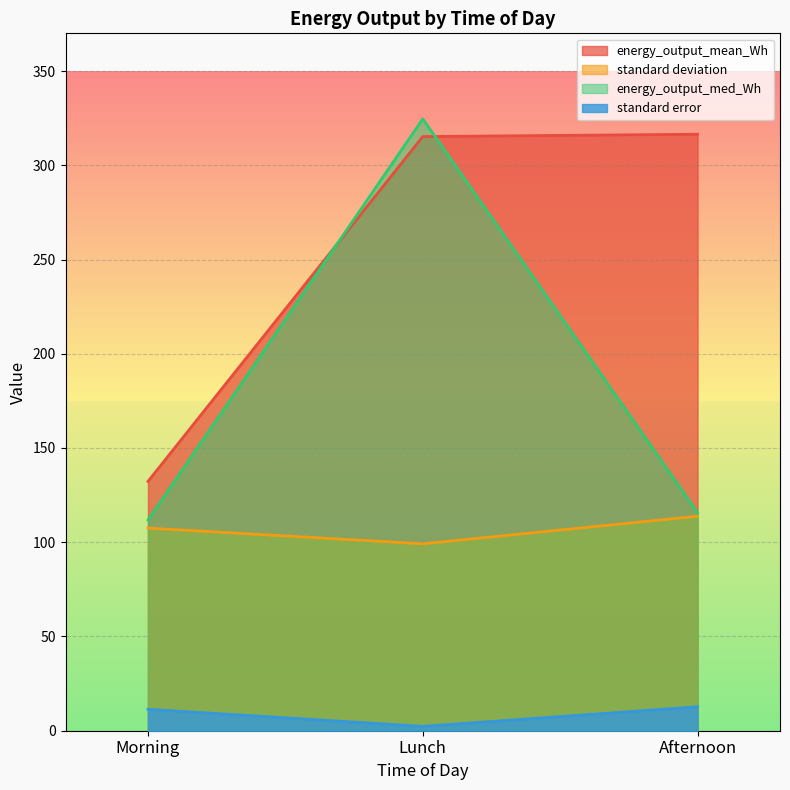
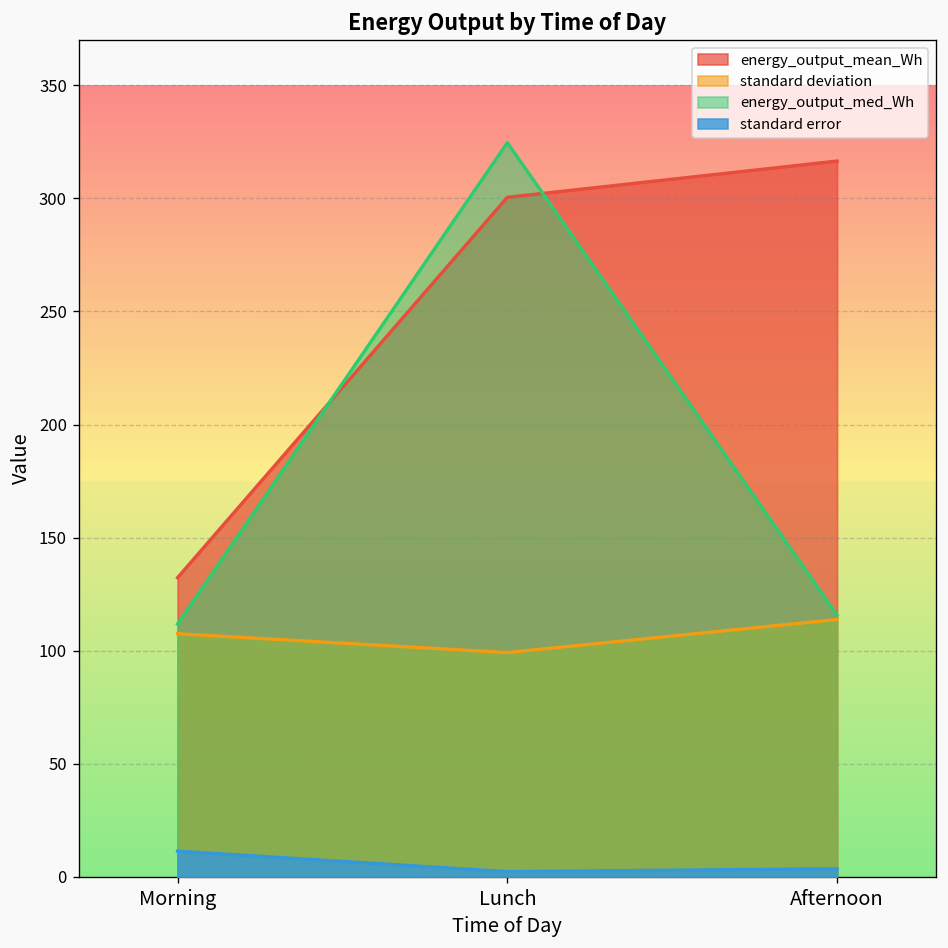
energy_output_mean_Wh, Lunch: 315 -> 300
standard error, Afternoon: 13 -> 4
